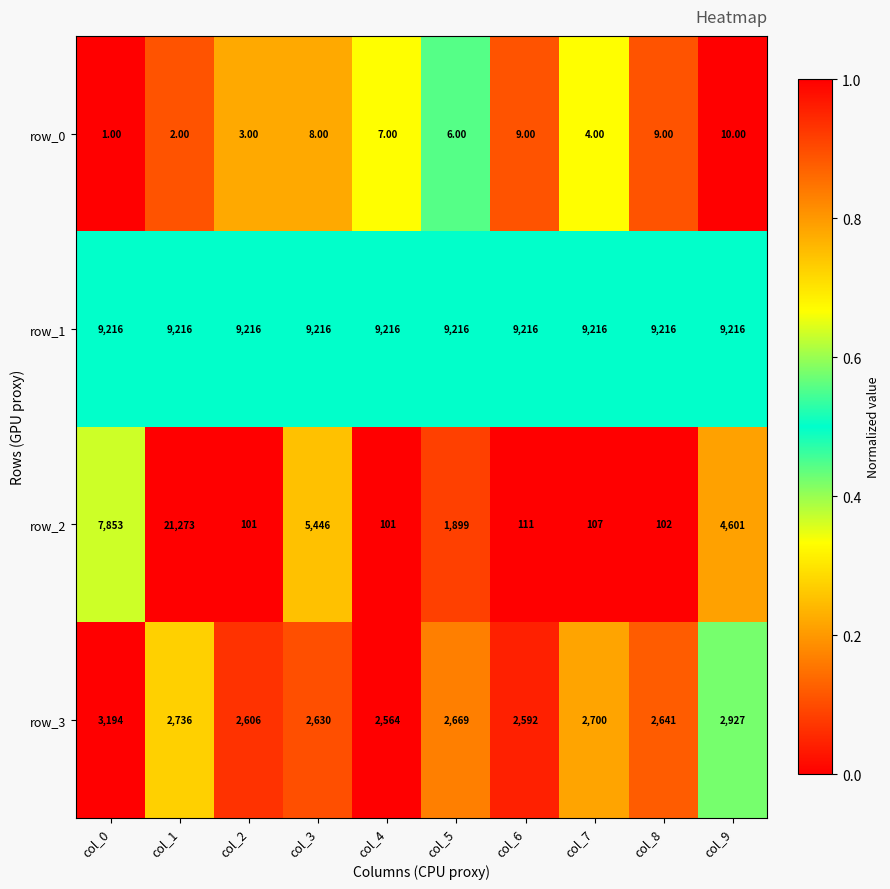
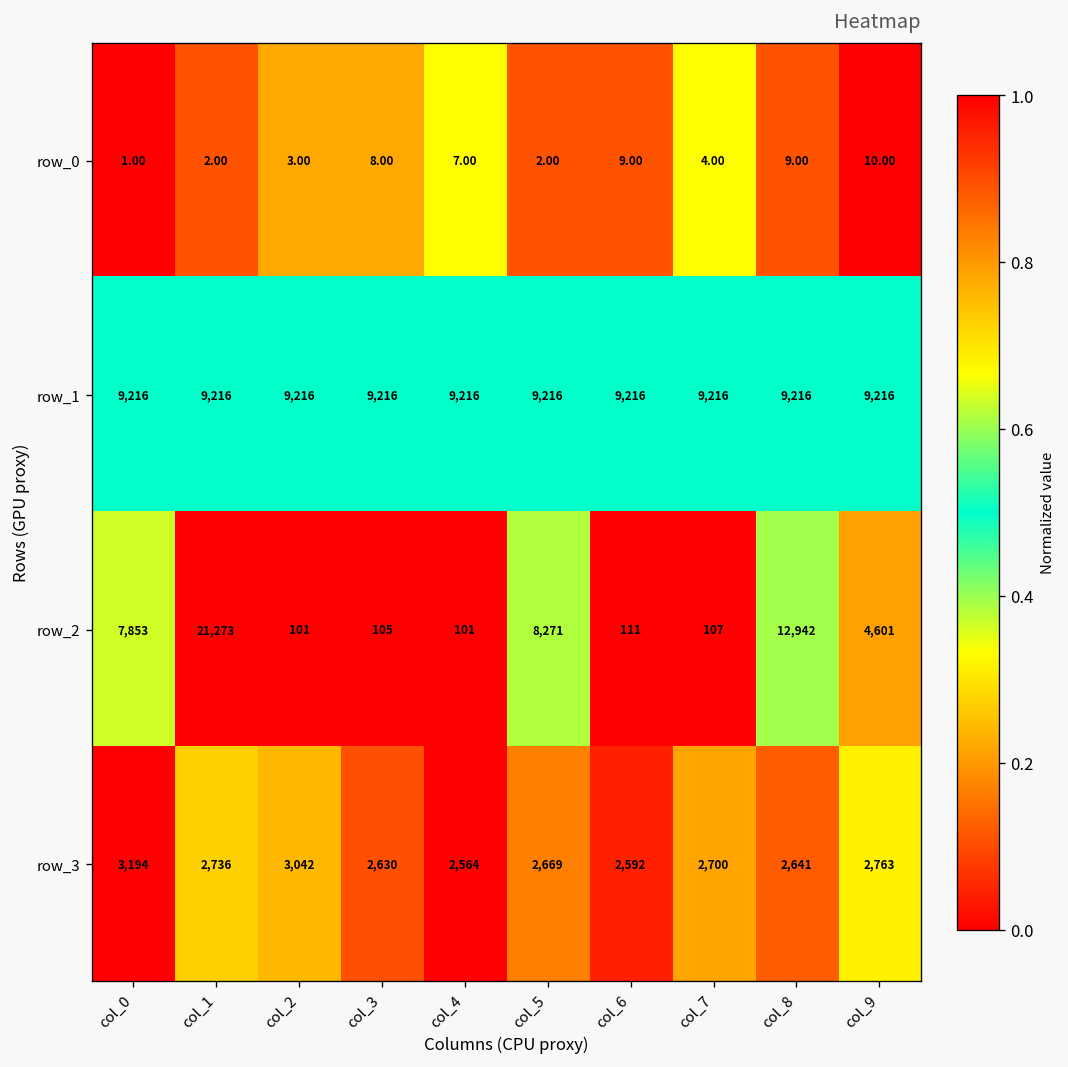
row_0, col_5: 6.00 -> 2.00
row_2, col_3: 5,446 -> 105
row_2, col_5: 1,899 -> 8,271
row_2, col_8: 102 -> 12,942
row_3, col_2: 2,606 -> 3,042
row_3, col_9: 2,927 -> 2,763
